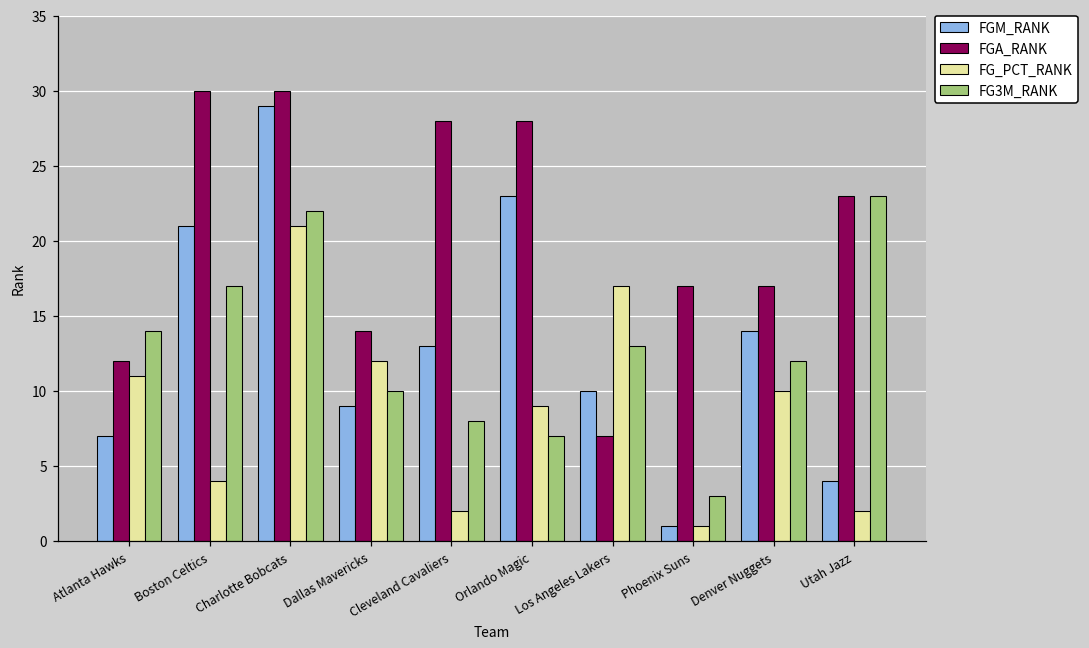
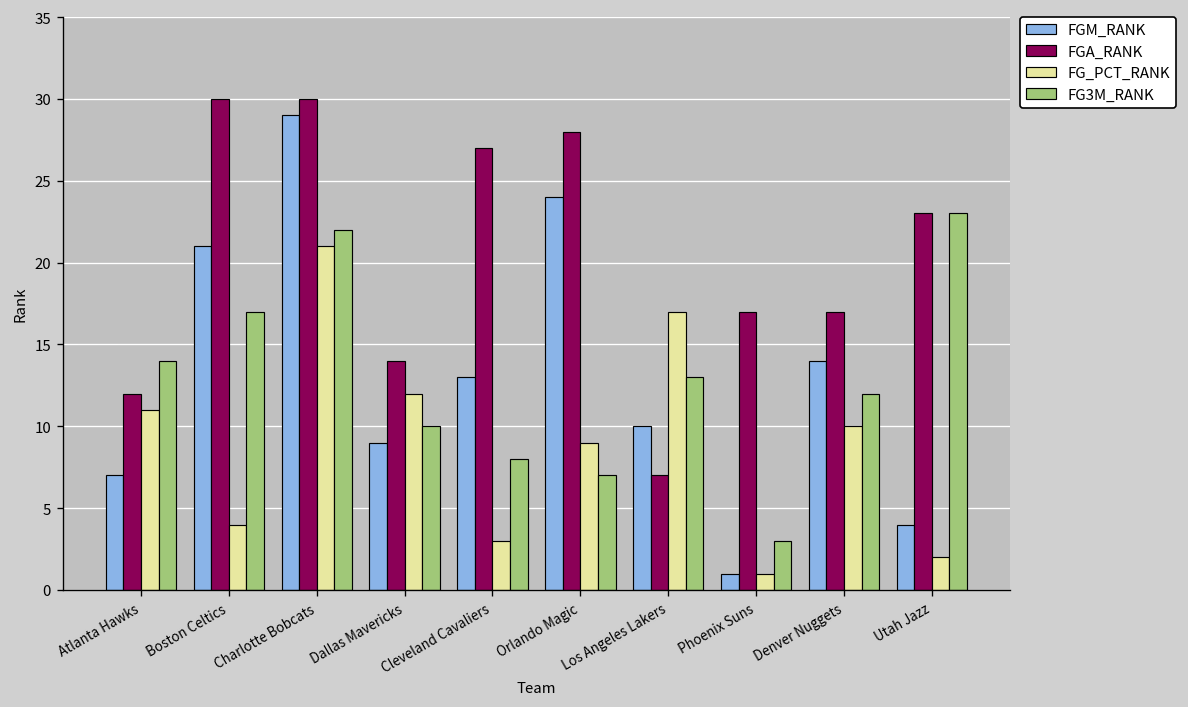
FGA_RANK, Cleveland Cavaliers: 28 -> 27
FG_PCT_RANK, Cleveland Cavaliers: 2 -> 3
FGM_RANK, Orlando Magic: 23 -> 24
